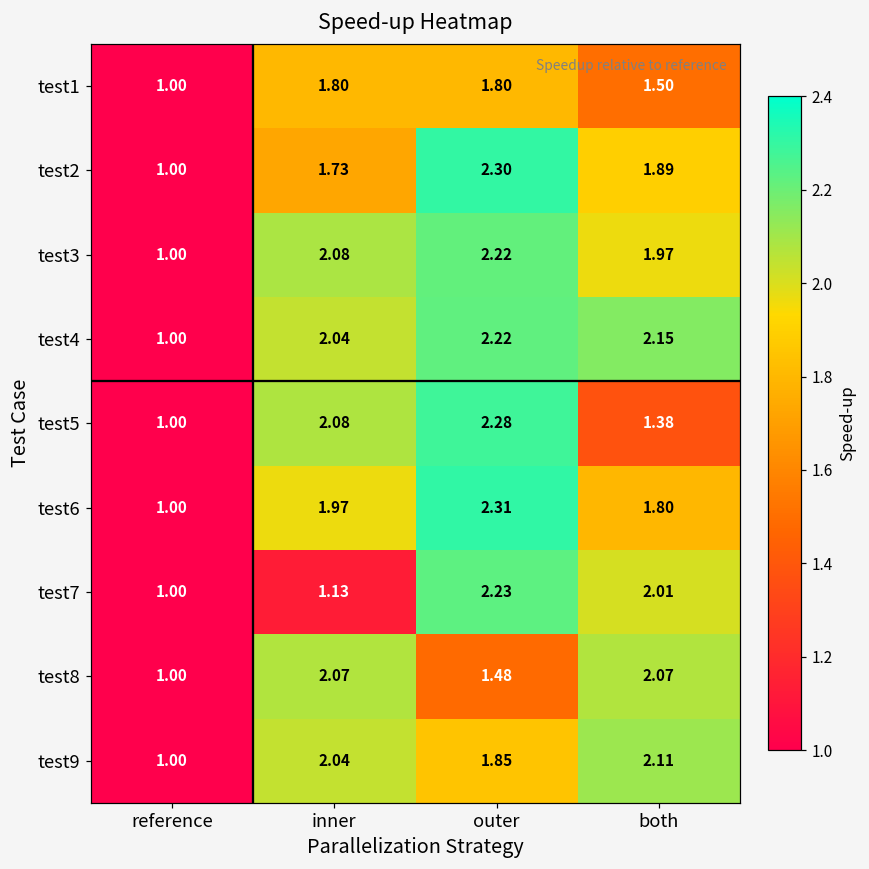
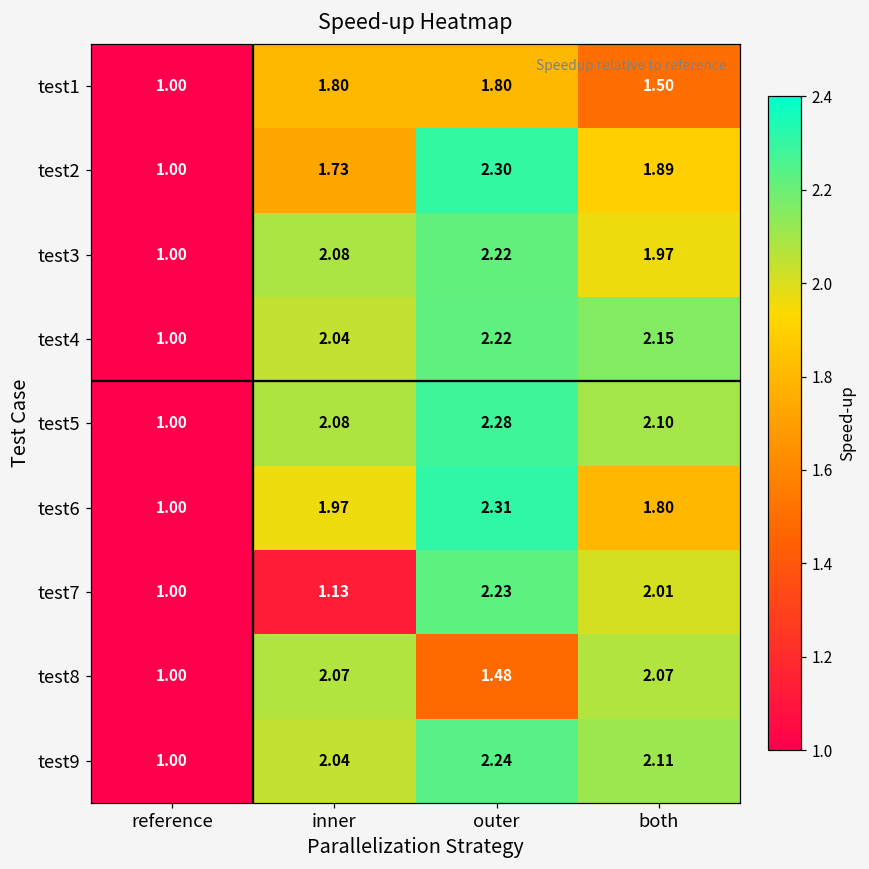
test5, both: 1.38 -> 2.10
test9, outer: 1.85 -> 2.24
